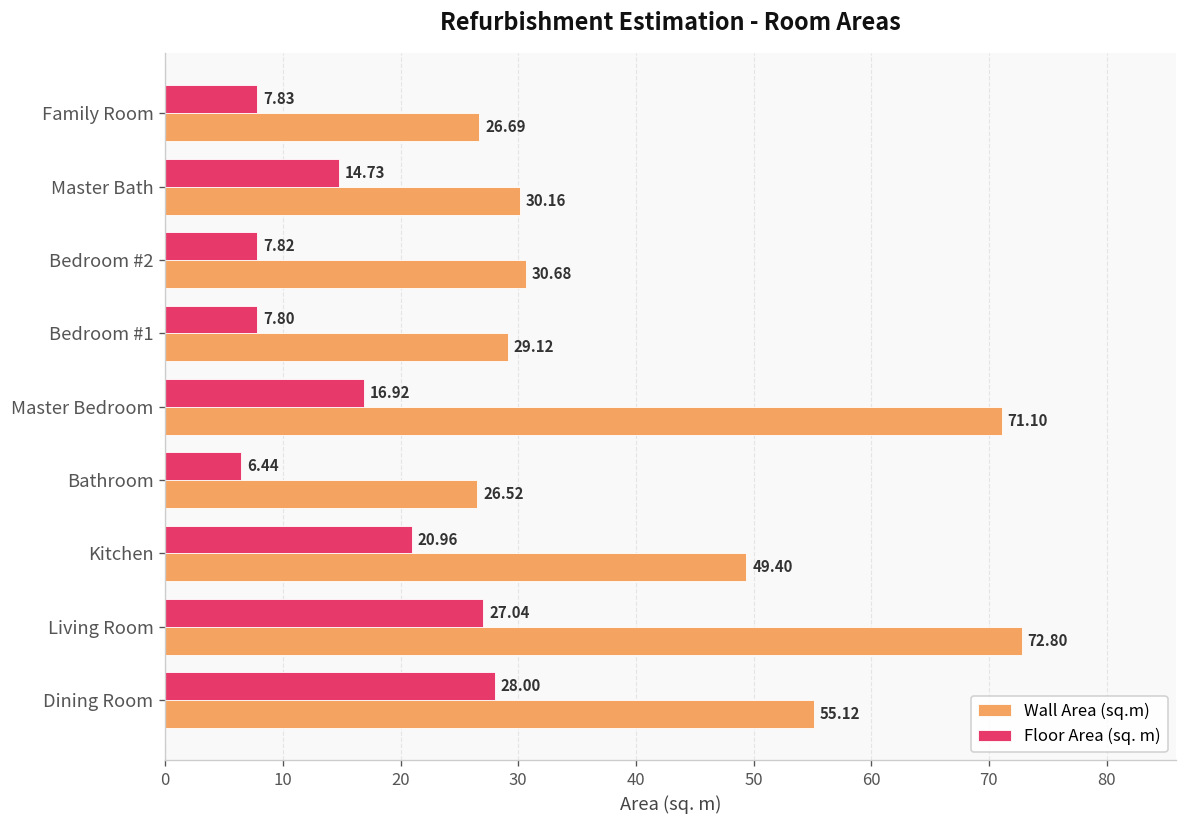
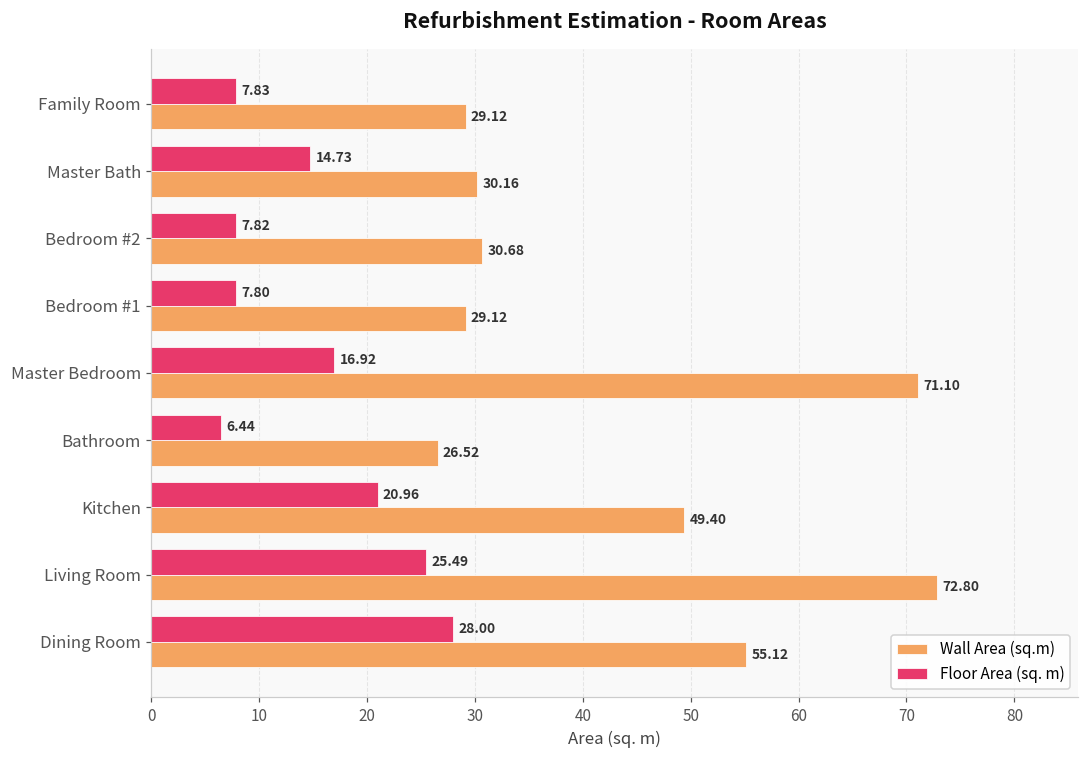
Wall Area (sq.m), Family Room: 26.69 -> 29.12
Floor Area (sq. m), Living Room: 27.04 -> 25.49
